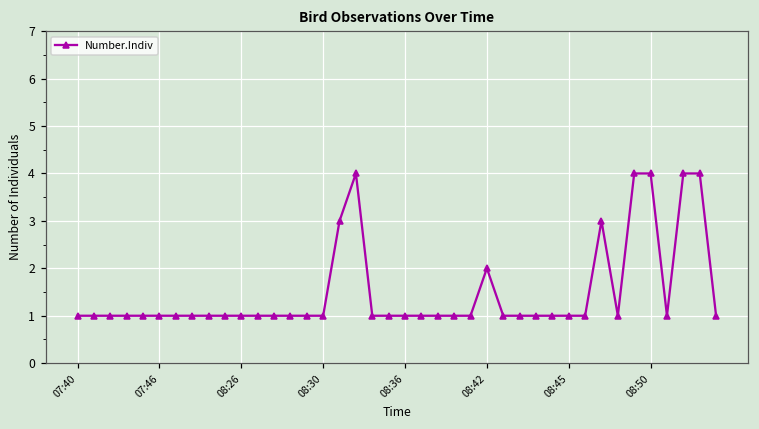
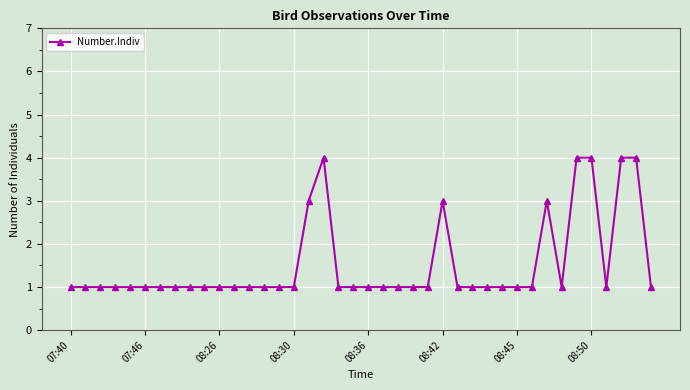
08:42: 2 -> 3
